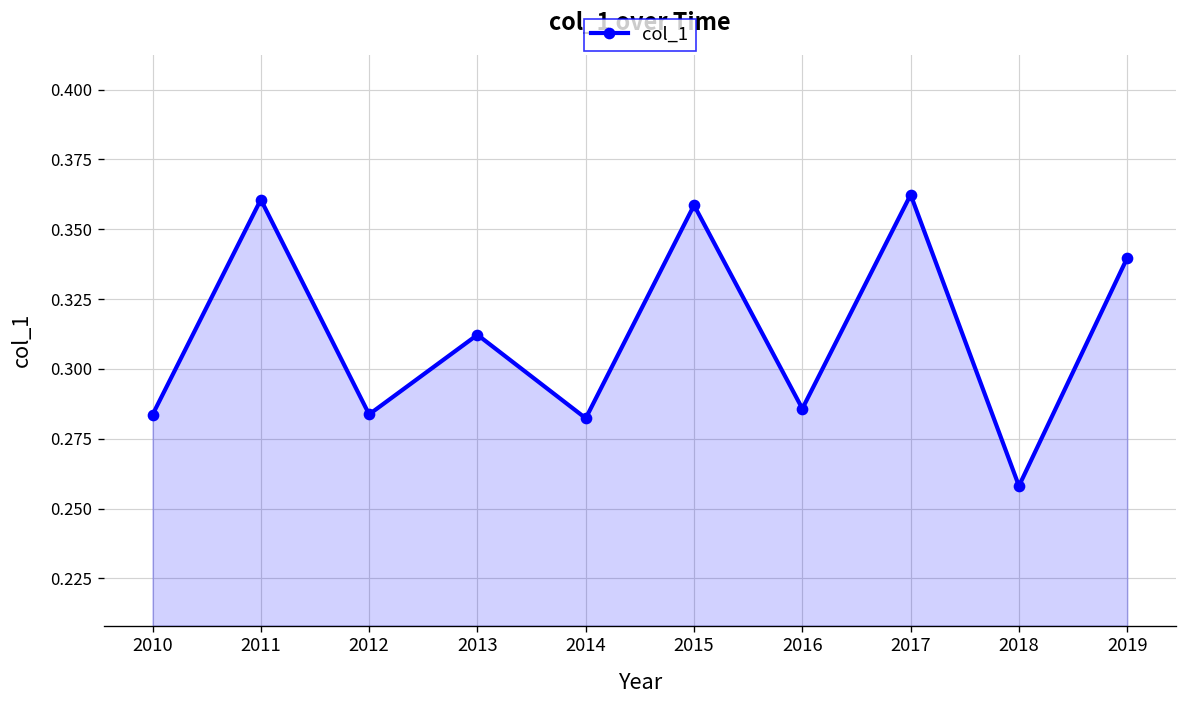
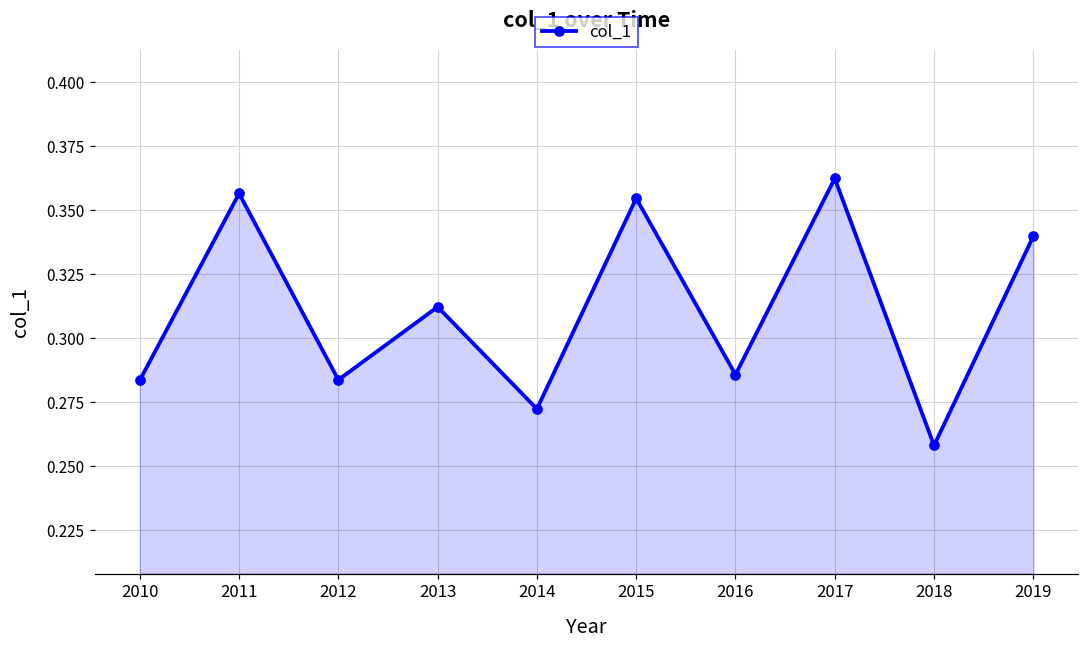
2011: 0.361 -> 0.356
2014: 0.282 -> 0.272
2015: 0.359 -> 0.355
